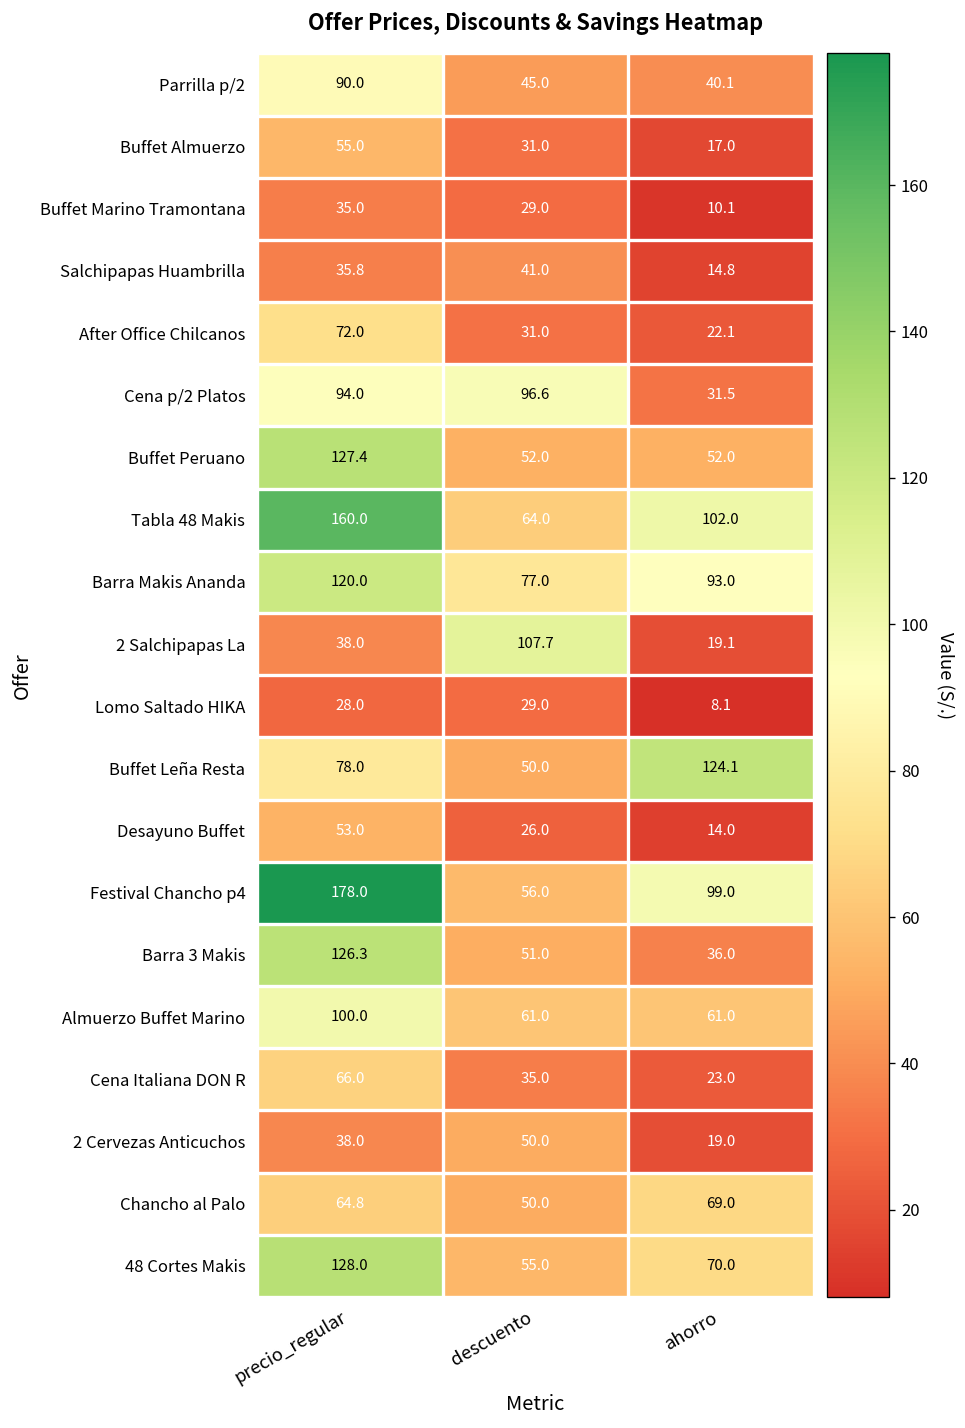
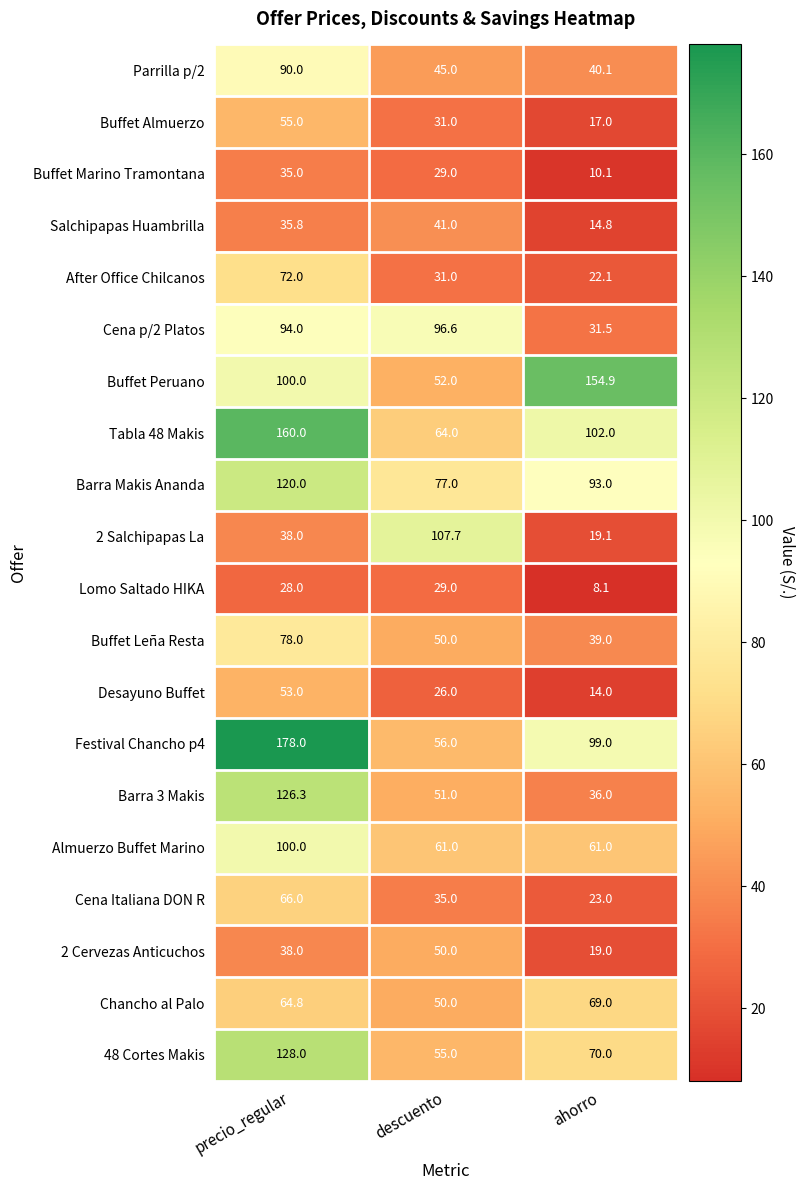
Buffet Peruano, precio_regular: 127.4 -> 100.0
Buffet Peruano, ahorro: 52.0 -> 154.9
Buffet Leña Resta, ahorro: 124.1 -> 39.0
